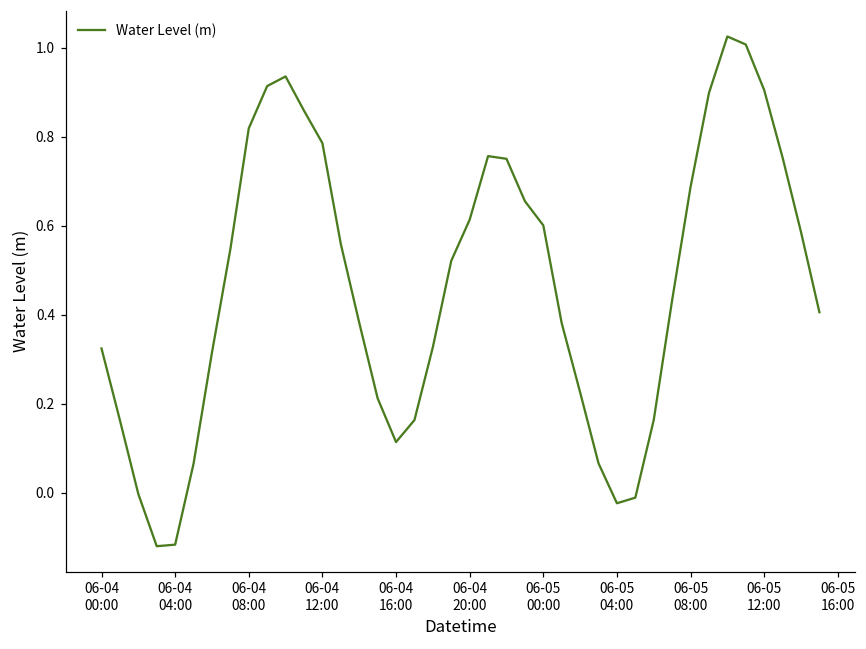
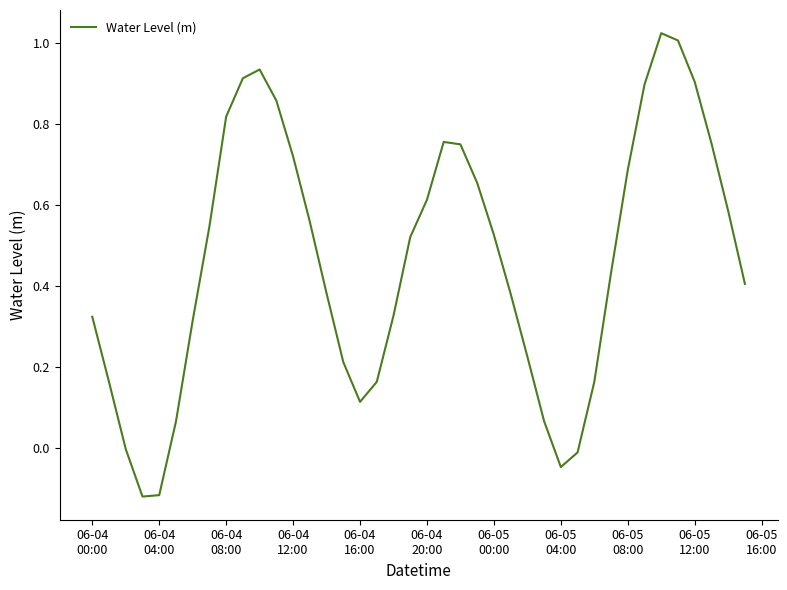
06-04 12:00: 0.79 -> 0.72
06-05 00:00: 0.60 -> 0.53
06-05 04:00: -0.02 -> -0.05
